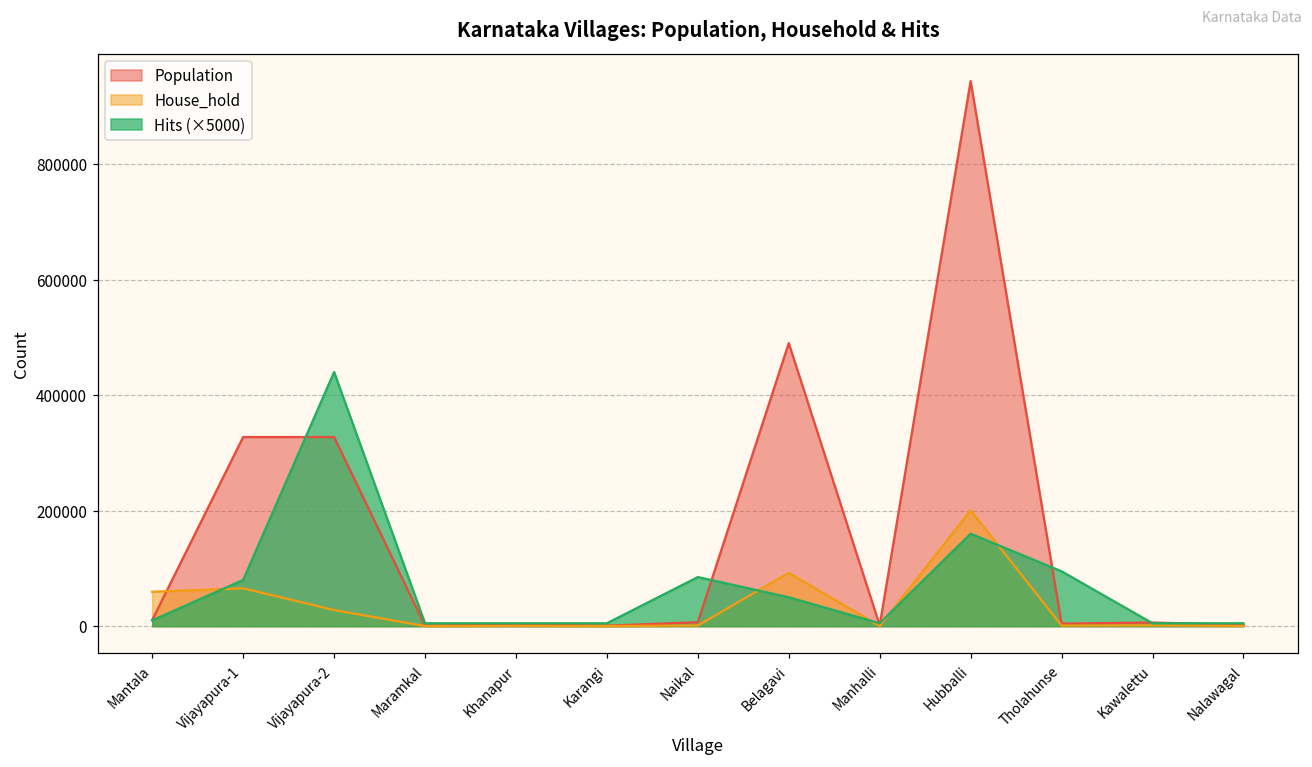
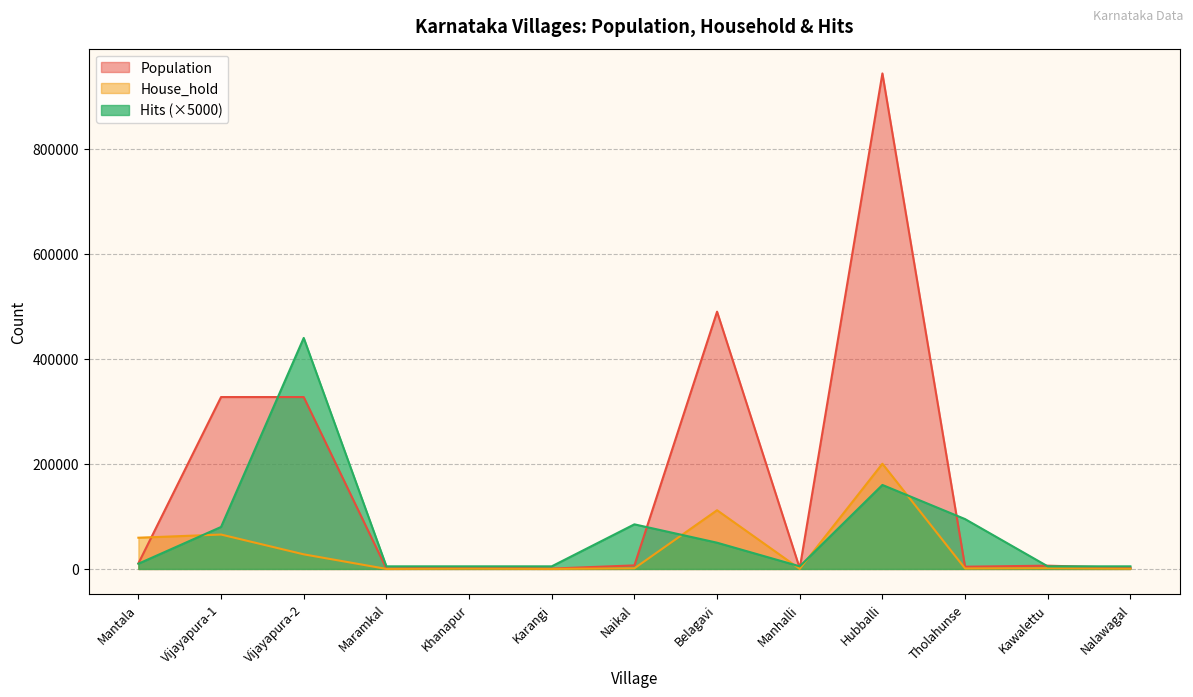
House_hold, Belagavi: 90000 -> 110000
